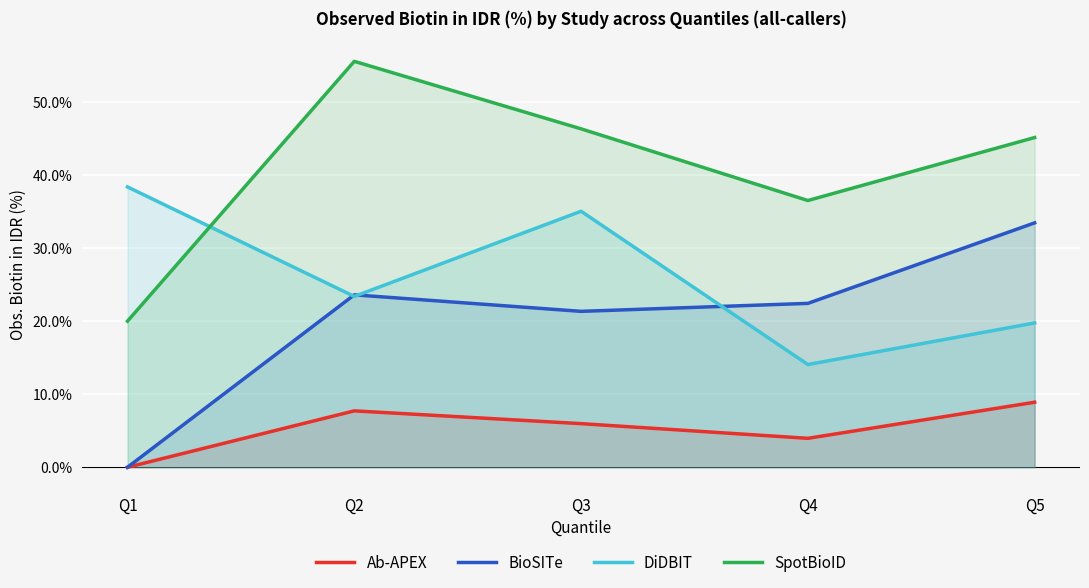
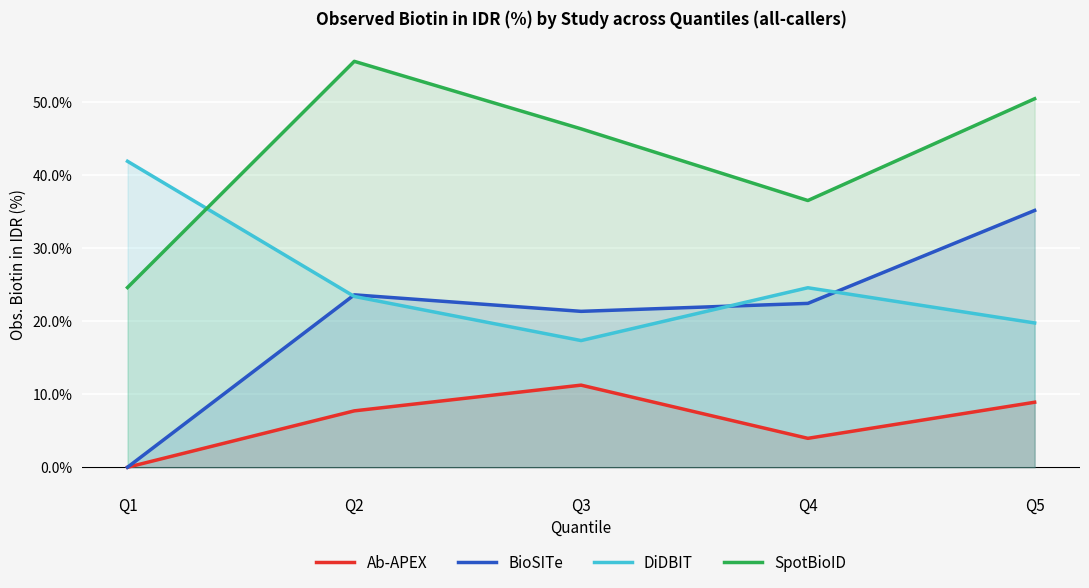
DiDBIT, Q1: 38% -> 42%
SpotBioID, Q1: 20% -> 25%
Ab-APEX, Q3: 6% -> 11%
DiDBIT, Q3: 35% -> 17%
DiDBIT, Q4: 14% -> 25%
BioSITe, Q5: 33% -> 35%
SpotBioID, Q5: 45% -> 50%
